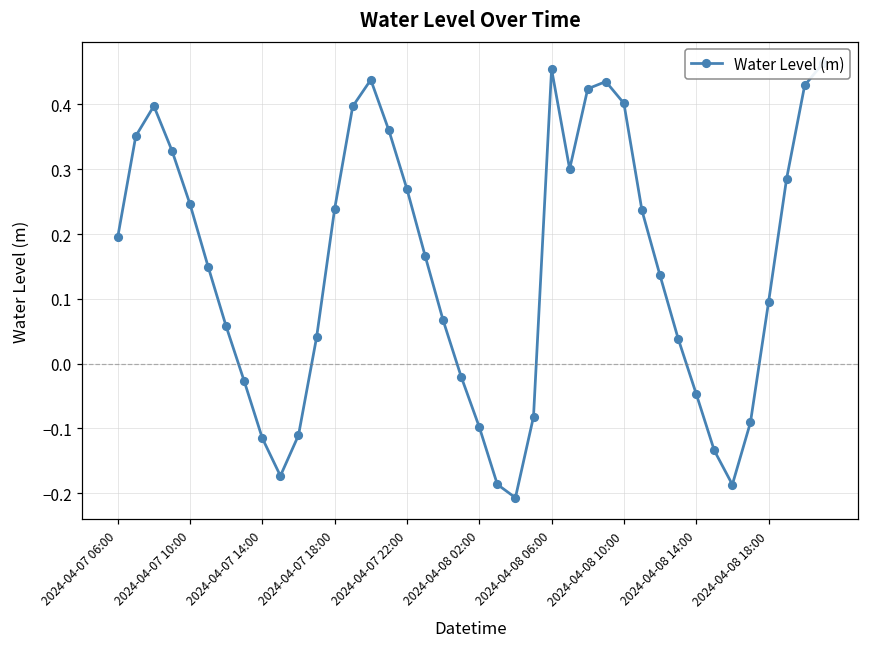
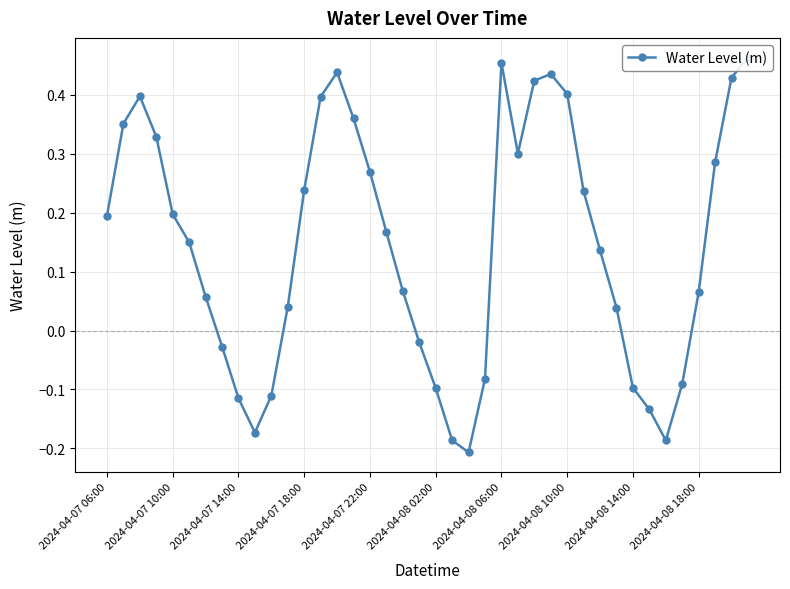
2024-04-07 10:00: 0.25 -> 0.20
2024-04-08 14:00: -0.05 -> -0.10
2024-04-08 18:00: 0.09 -> 0.07
